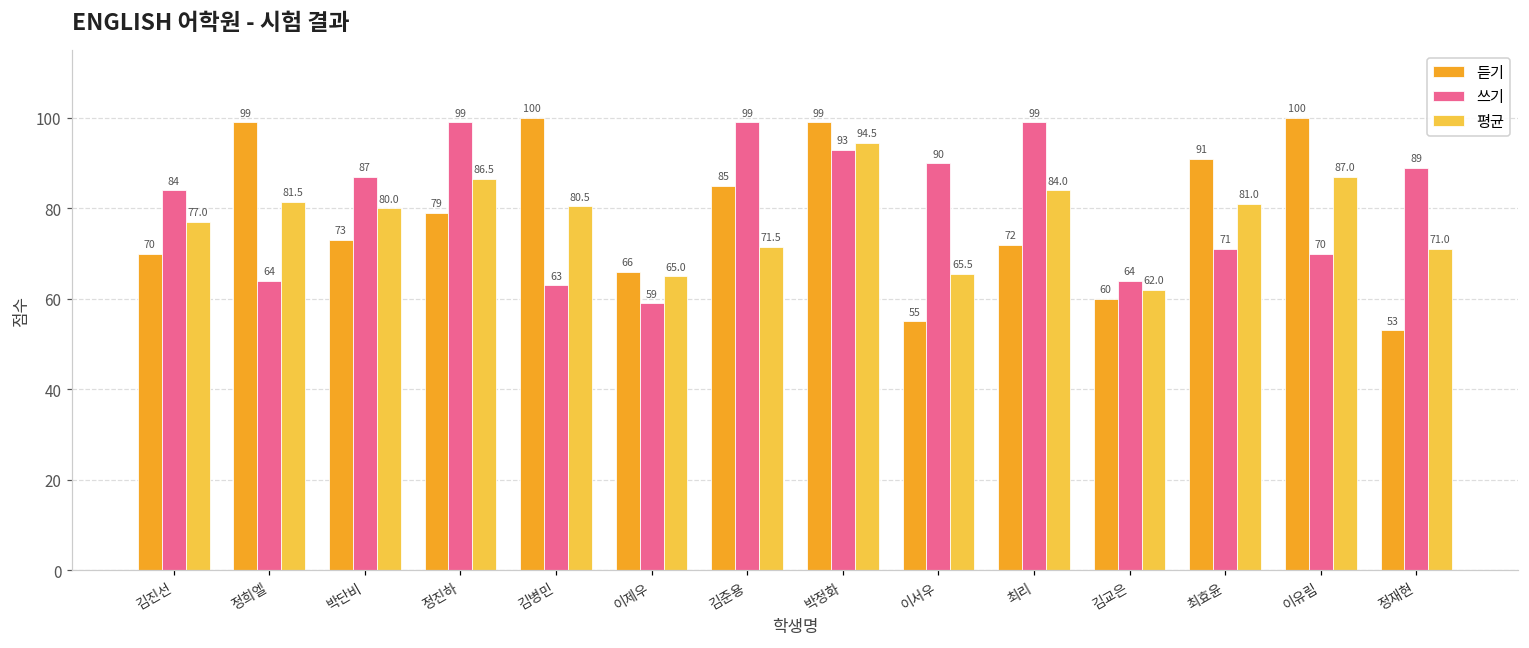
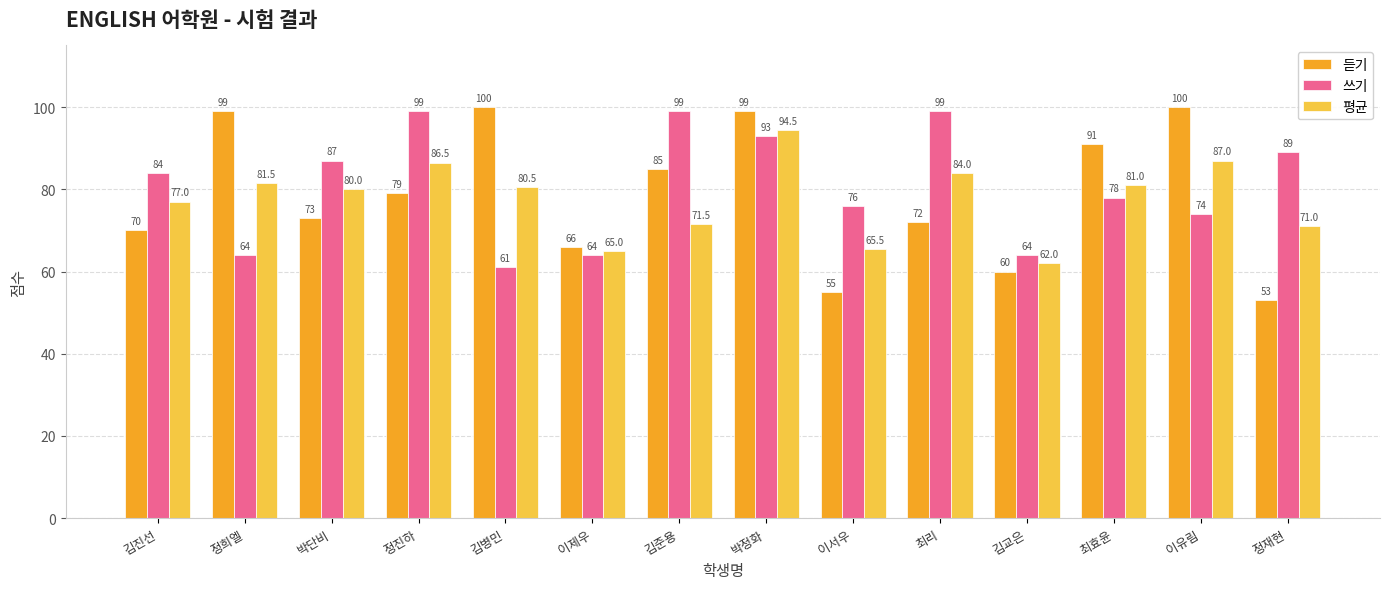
쓰기, 김병민: 63 -> 61
쓰기, 이제우: 59 -> 64
쓰기, 이서우: 90 -> 76
쓰기, 최효윤: 71 -> 78
쓰기, 이유림: 70 -> 74
